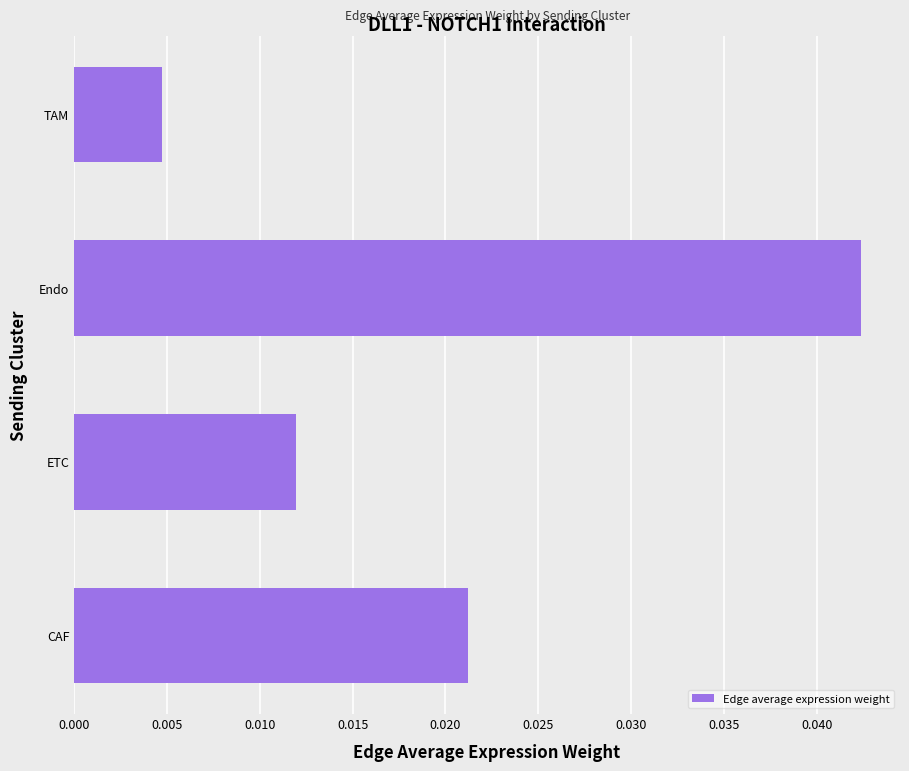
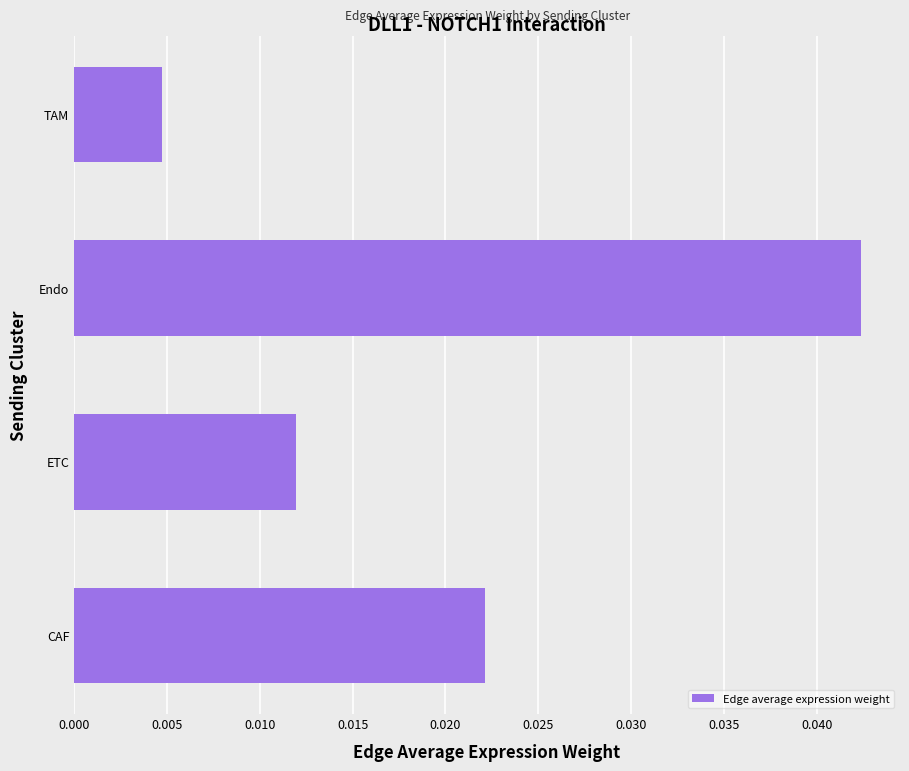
CAF: 0.0212 -> 0.0221
